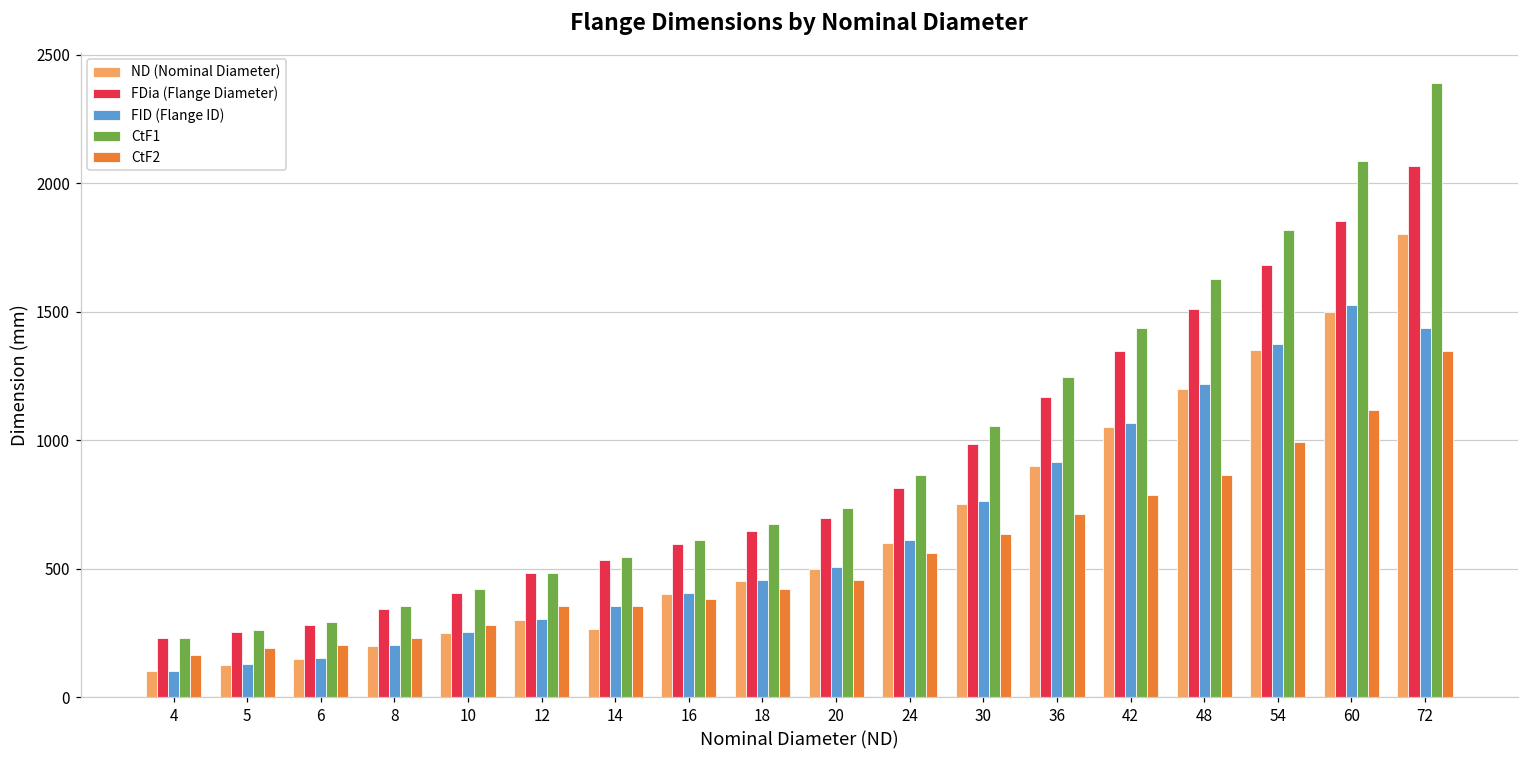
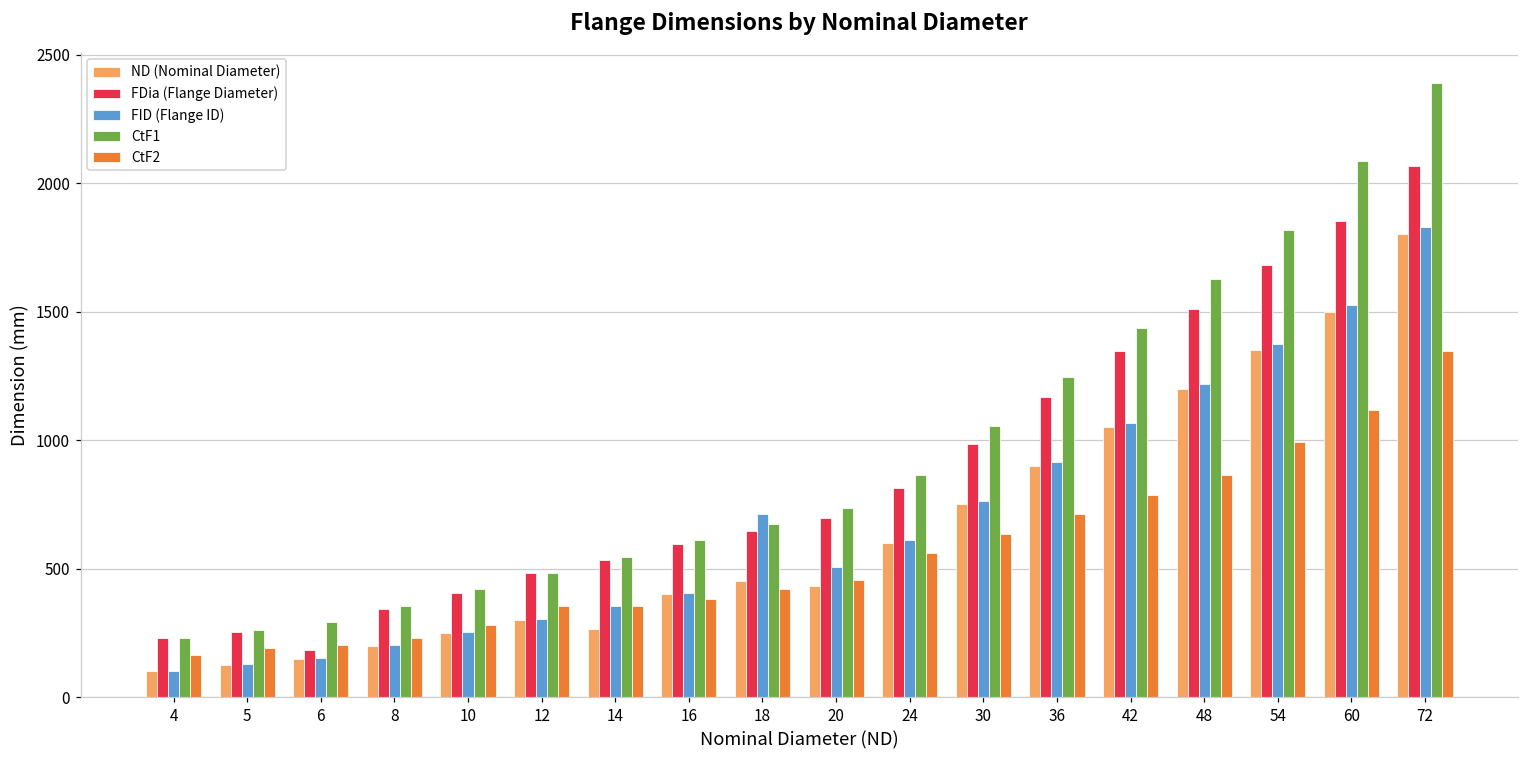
FDia (Flange Diameter), 6: 280 -> 180
FID (Flange ID), 18: 460 -> 710
ND (Nominal Diameter), 20: 500 -> 430
FID (Flange ID), 72: 1440 -> 1830
